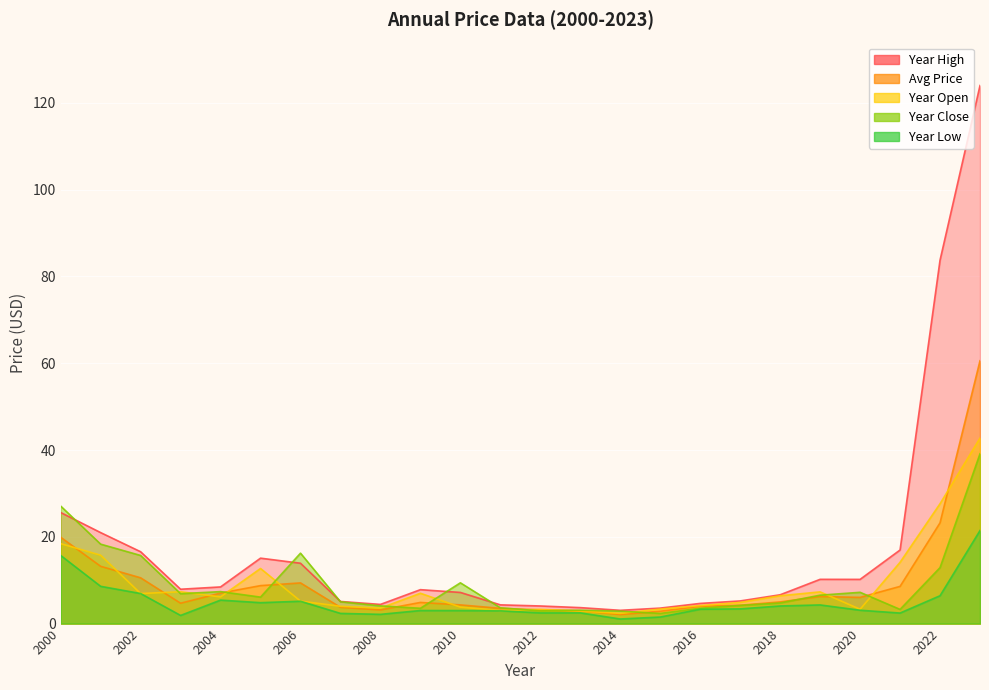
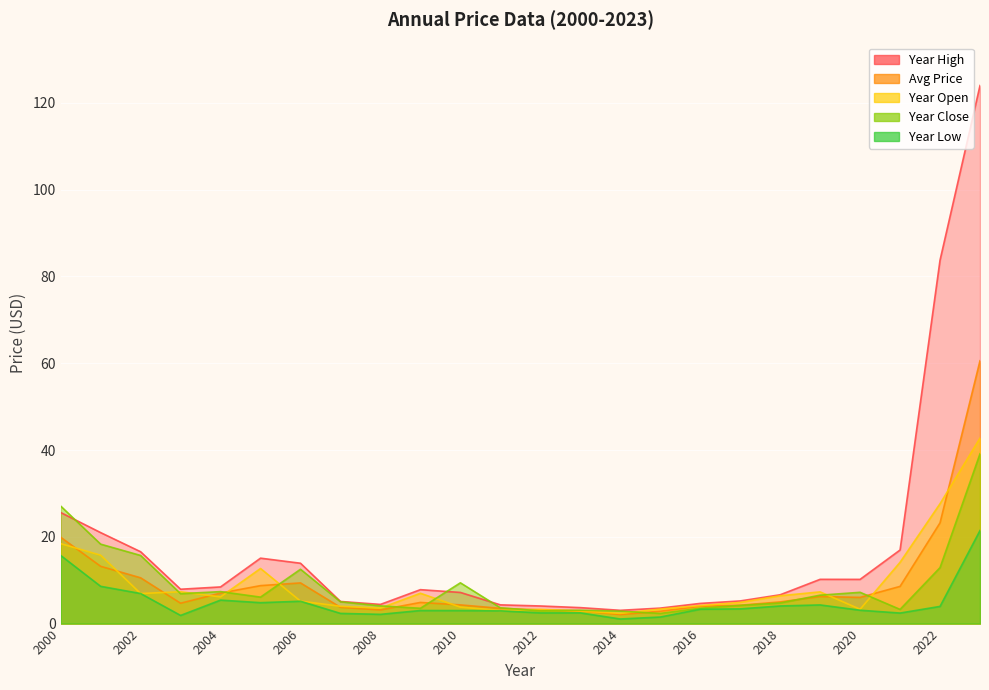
Year Close, 2006: 16 -> 13
Year Low, 2022: 6 -> 4
